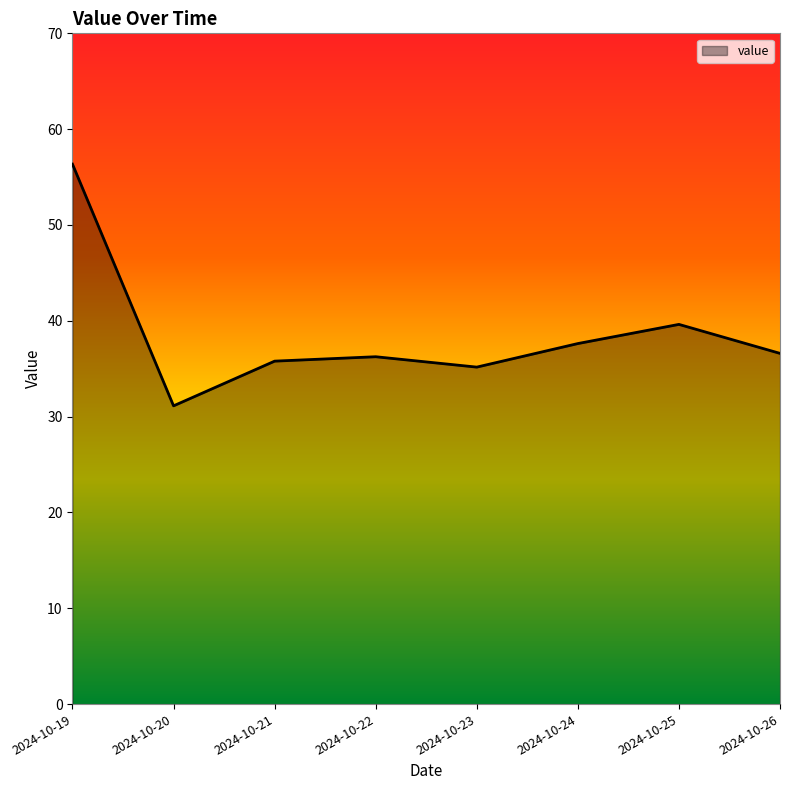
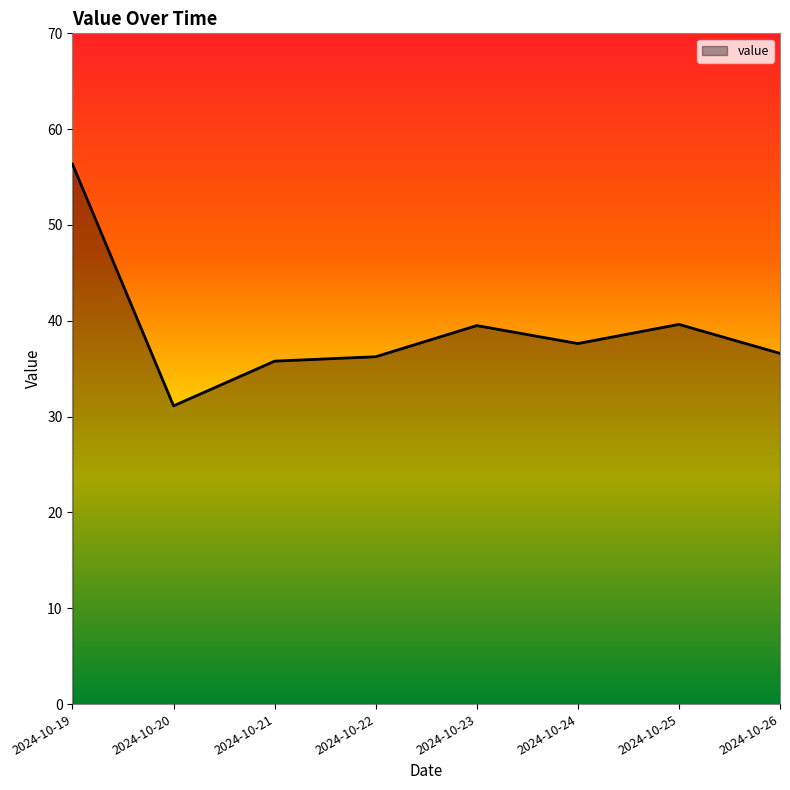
2024-10-23: 35 -> 40
